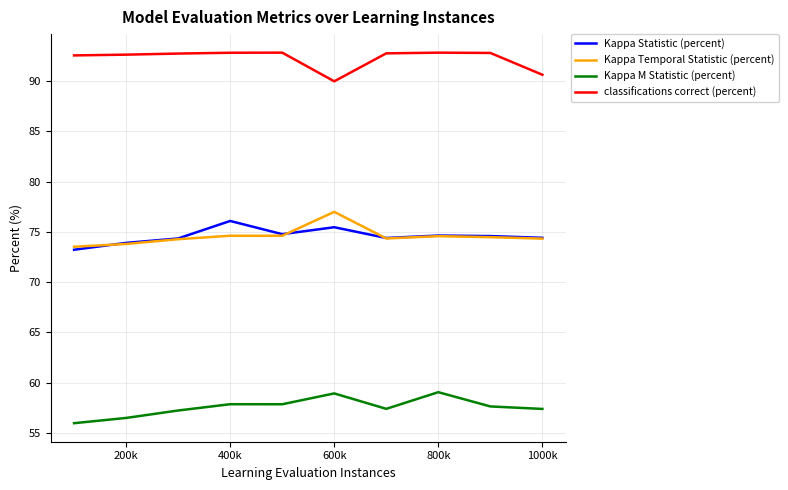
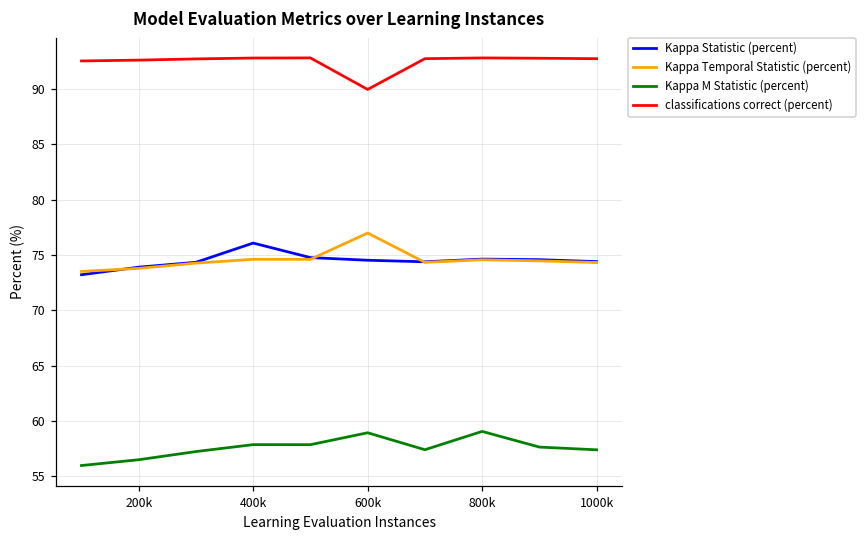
Kappa Statistic (percent), 600k: 75.5 -> 74.5
classifications correct (percent), 1000k: 90.6 -> 92.7
